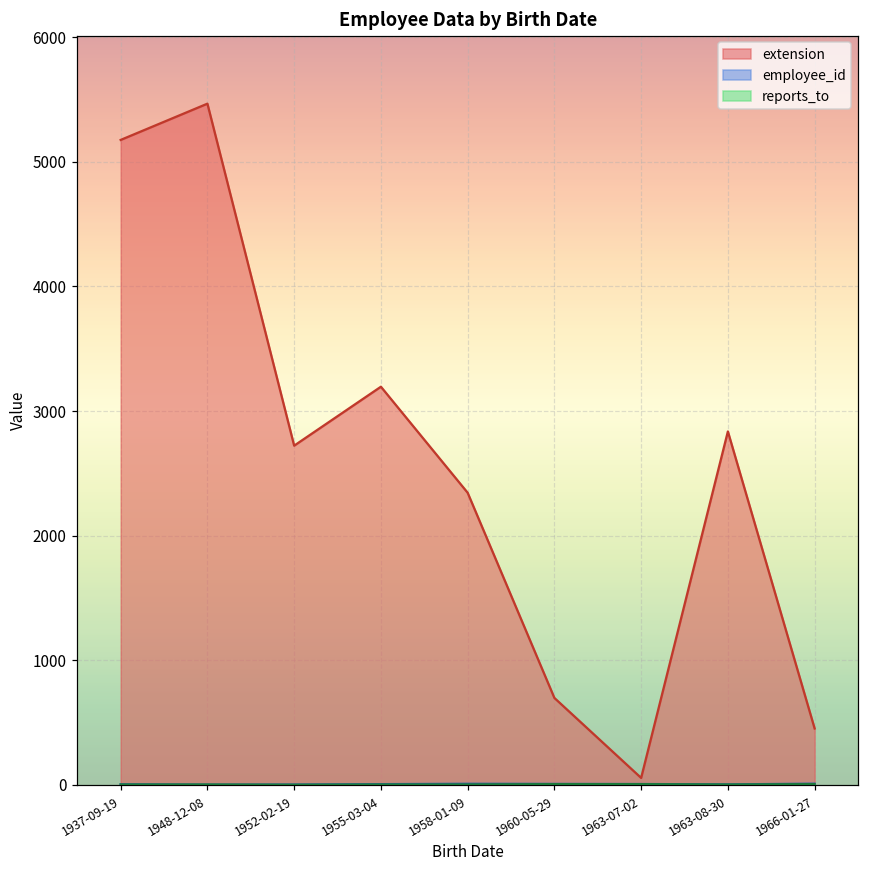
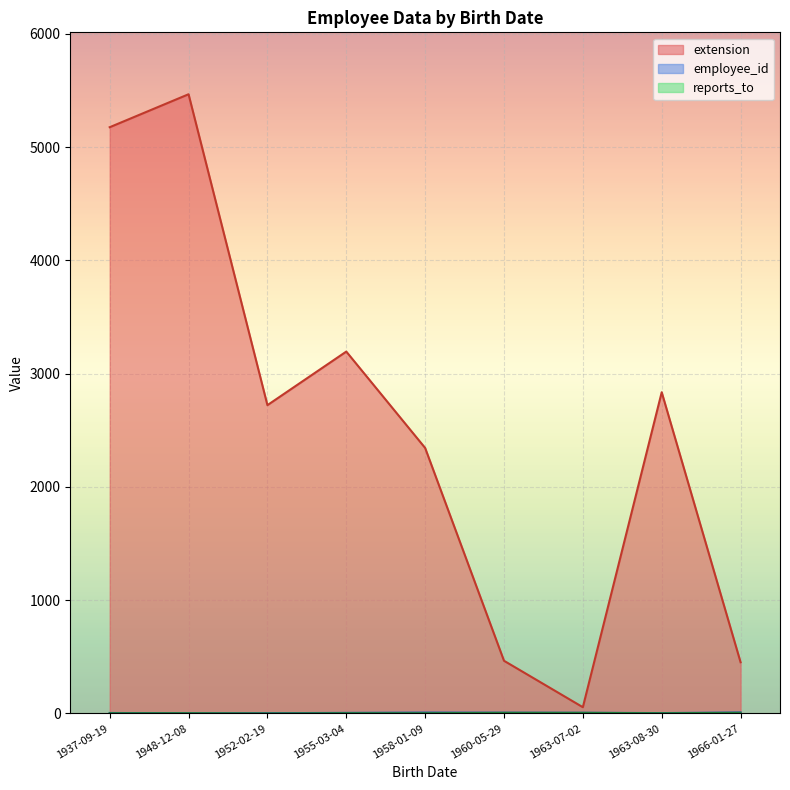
extension, 1960-05-29: 700 -> 470
